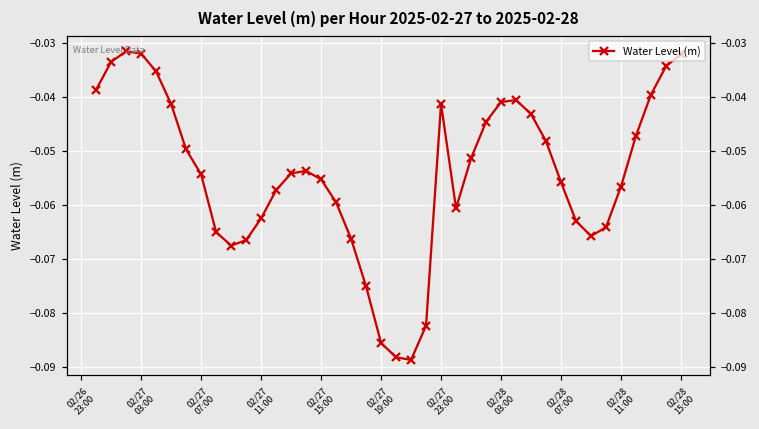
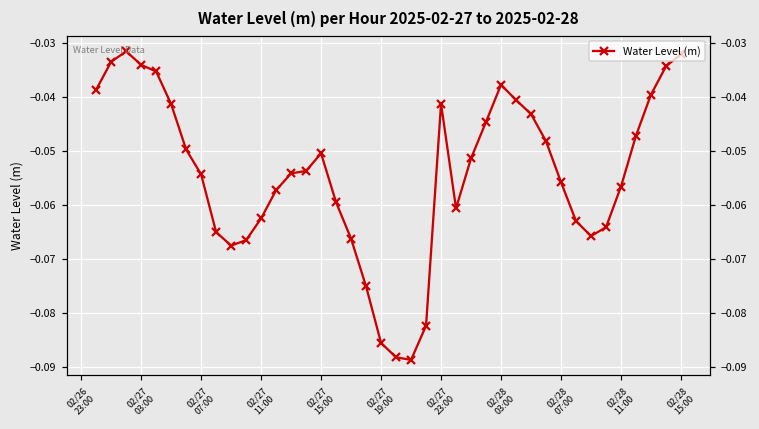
02/27 03:00: -0.032 -> -0.034
02/27 15:00: -0.055 -> -0.050
02/28 03:00: -0.041 -> -0.038
